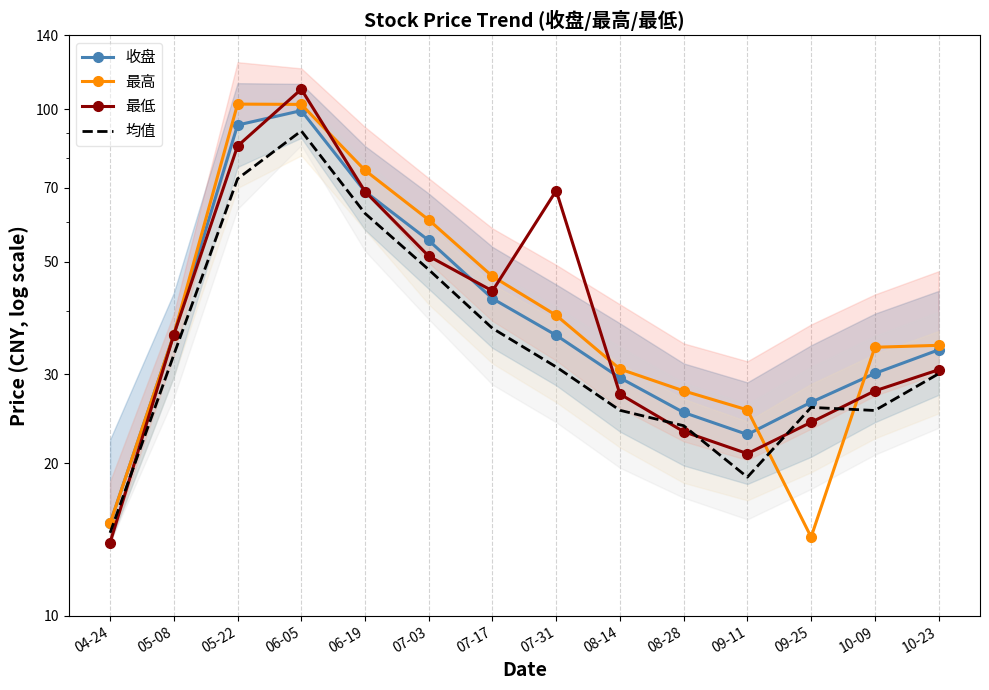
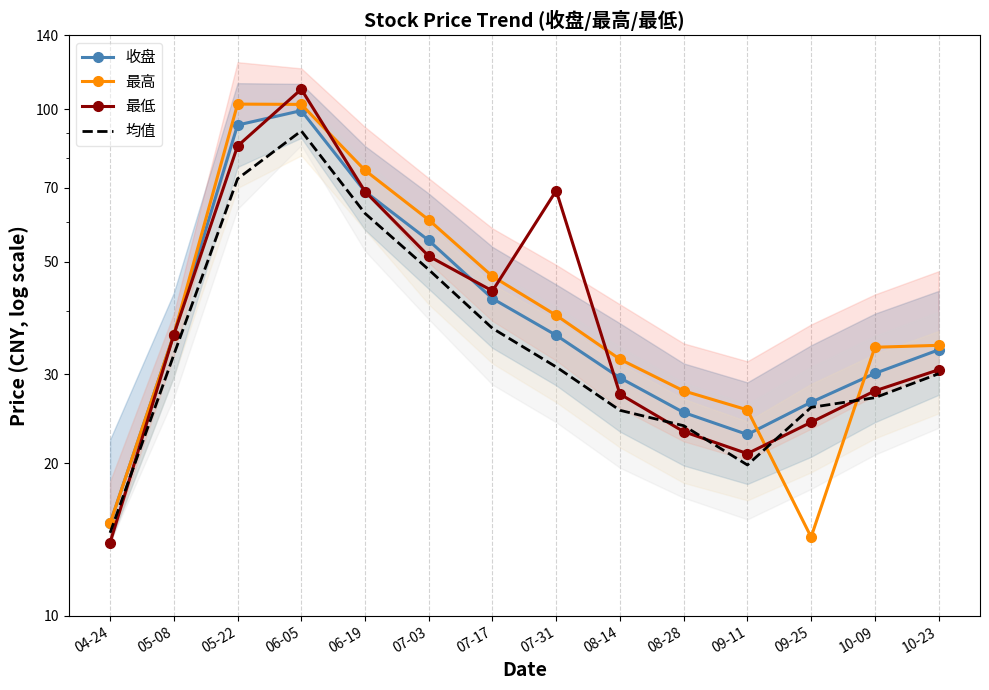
最高, 08-14: 31 -> 32
均值, 09-11: 18.8 -> 19.9
均值, 10-09: 25 -> 27
